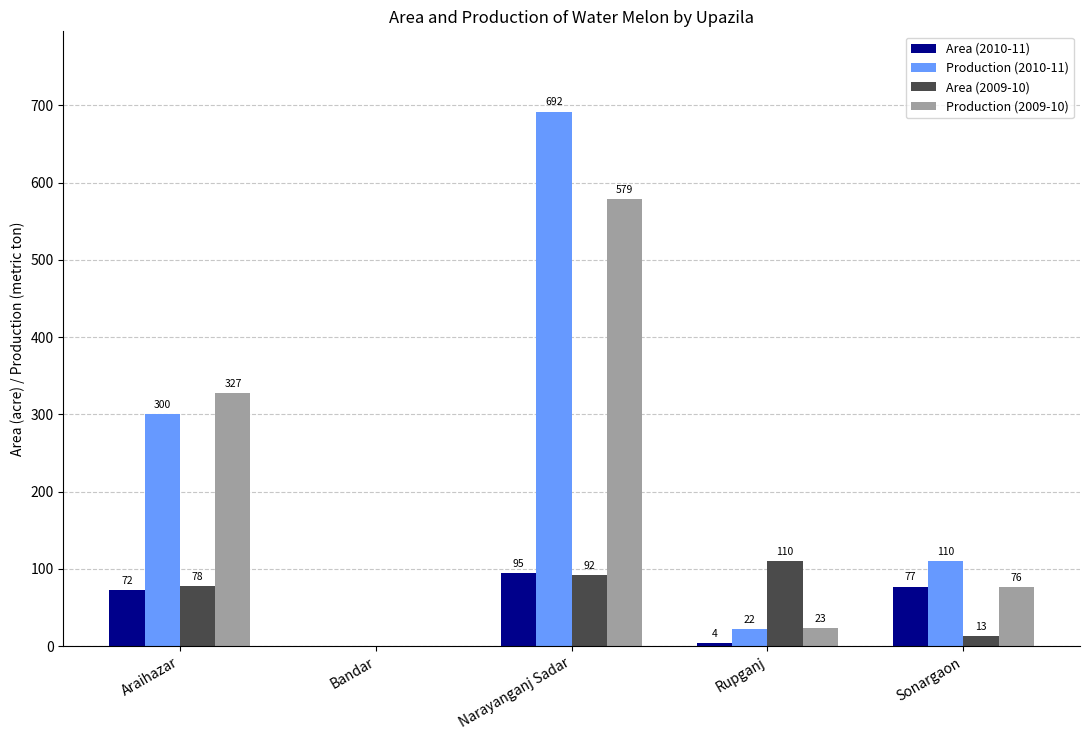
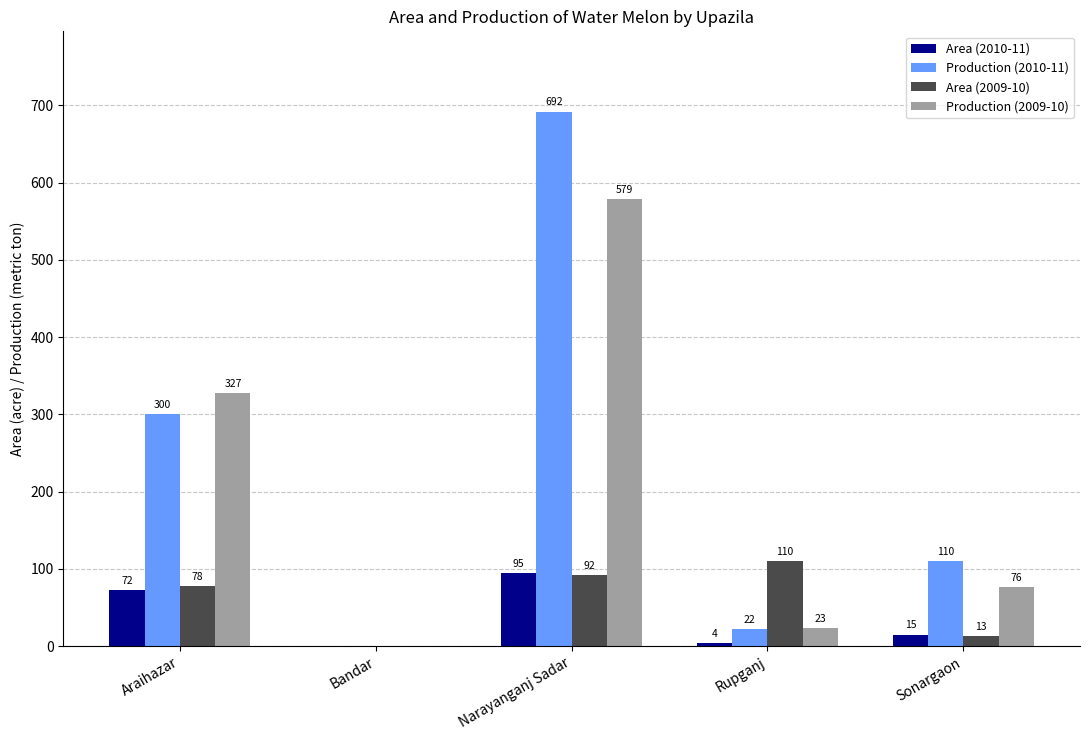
Area (2010-11), Sonargaon: 77 -> 15
